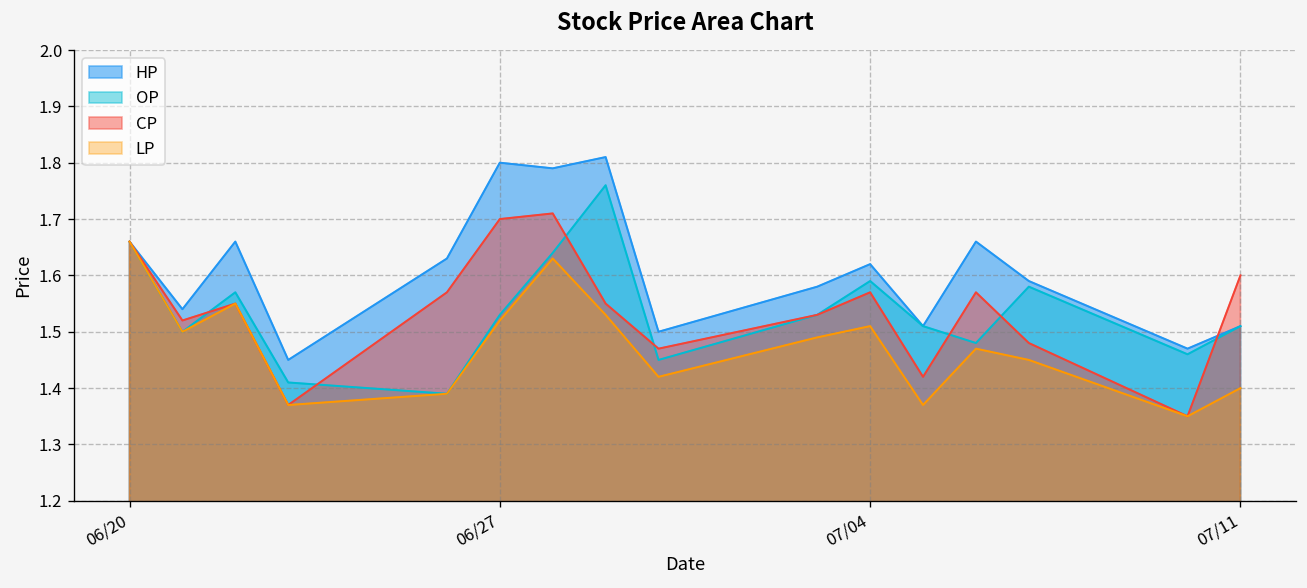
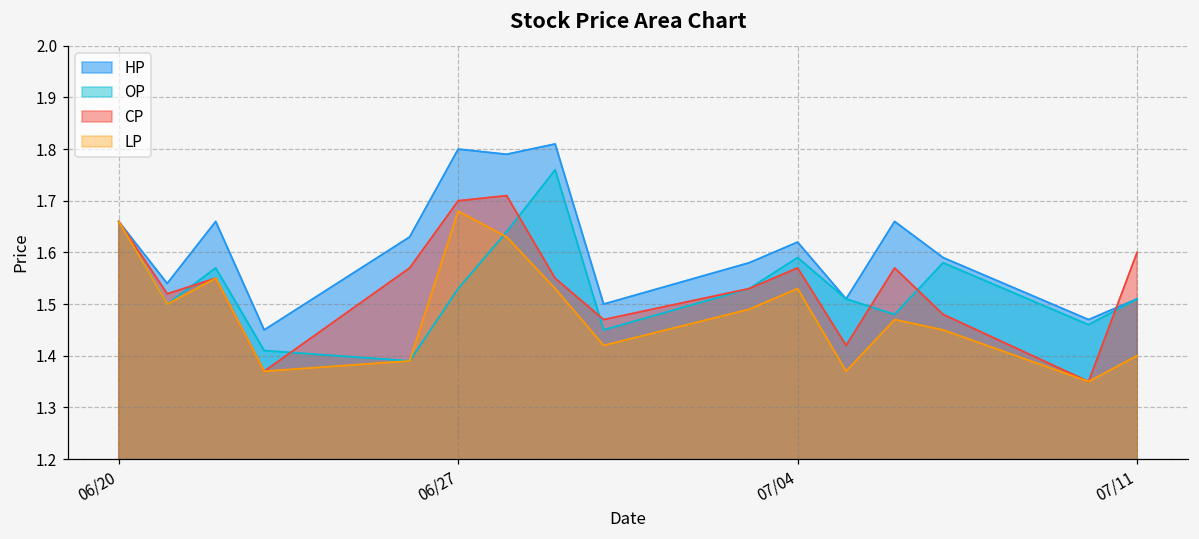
LP, 06/27: 1.52 -> 1.68
LP, 07/04: 1.51 -> 1.53
